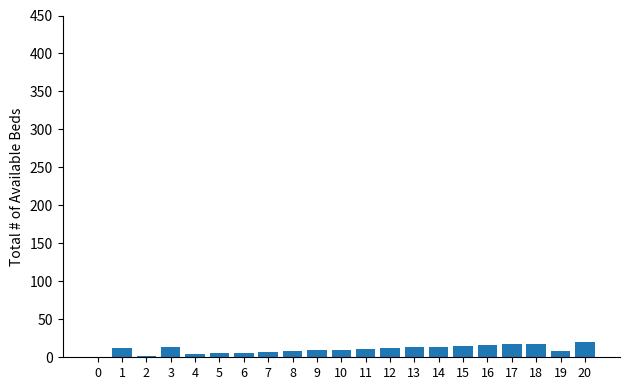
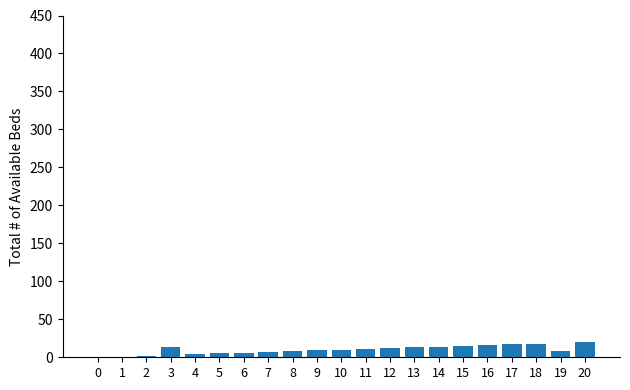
1: 10 -> 0
